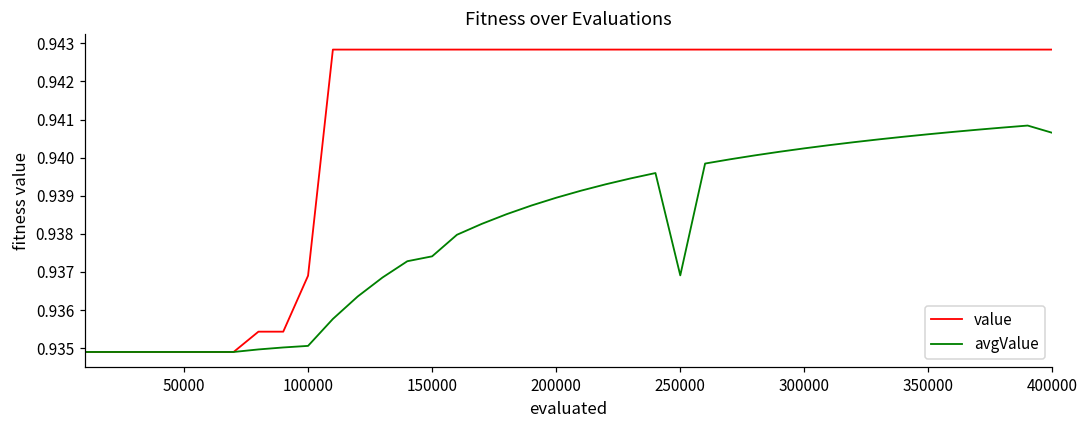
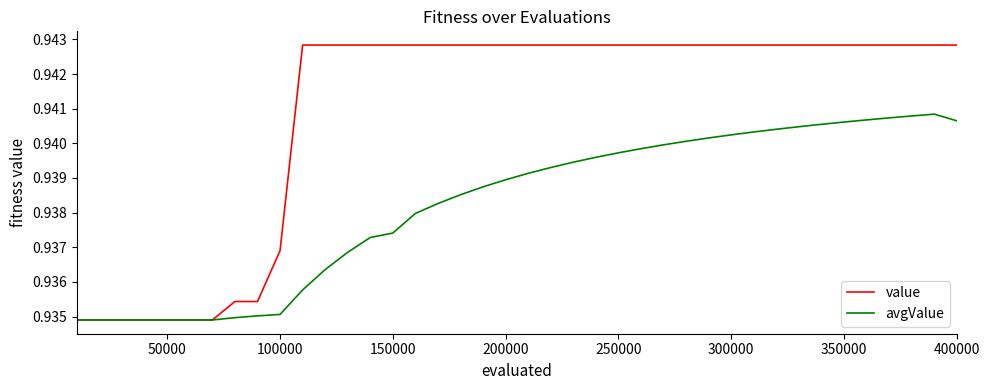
avgValue, 250000: 0.9369 -> 0.9397
